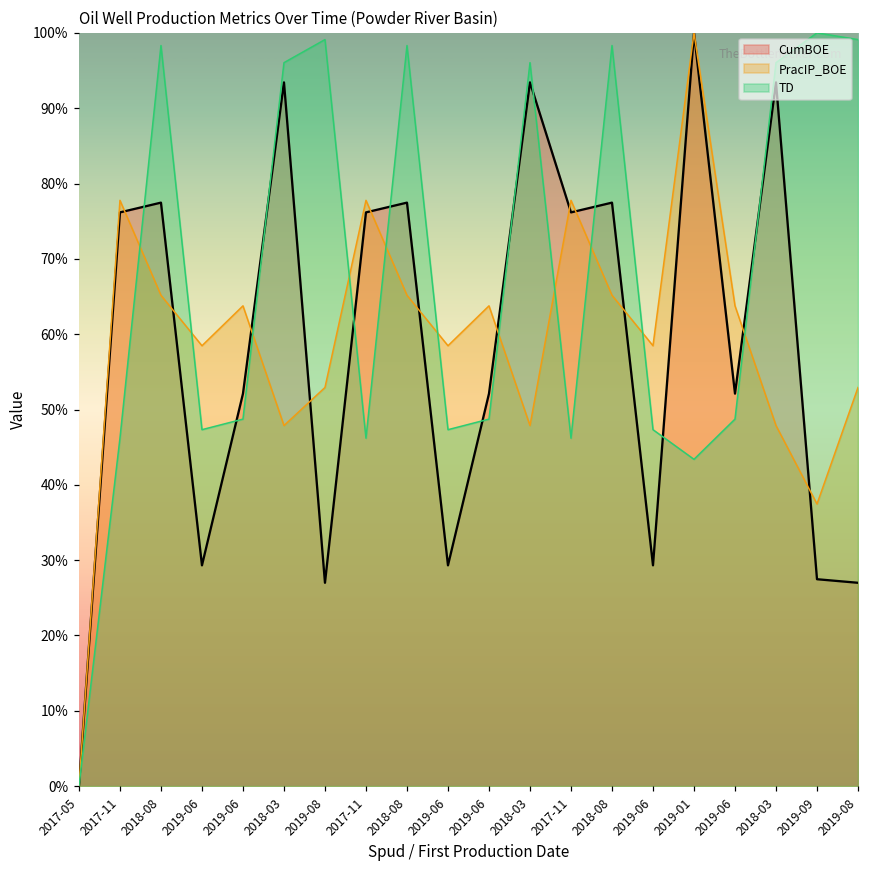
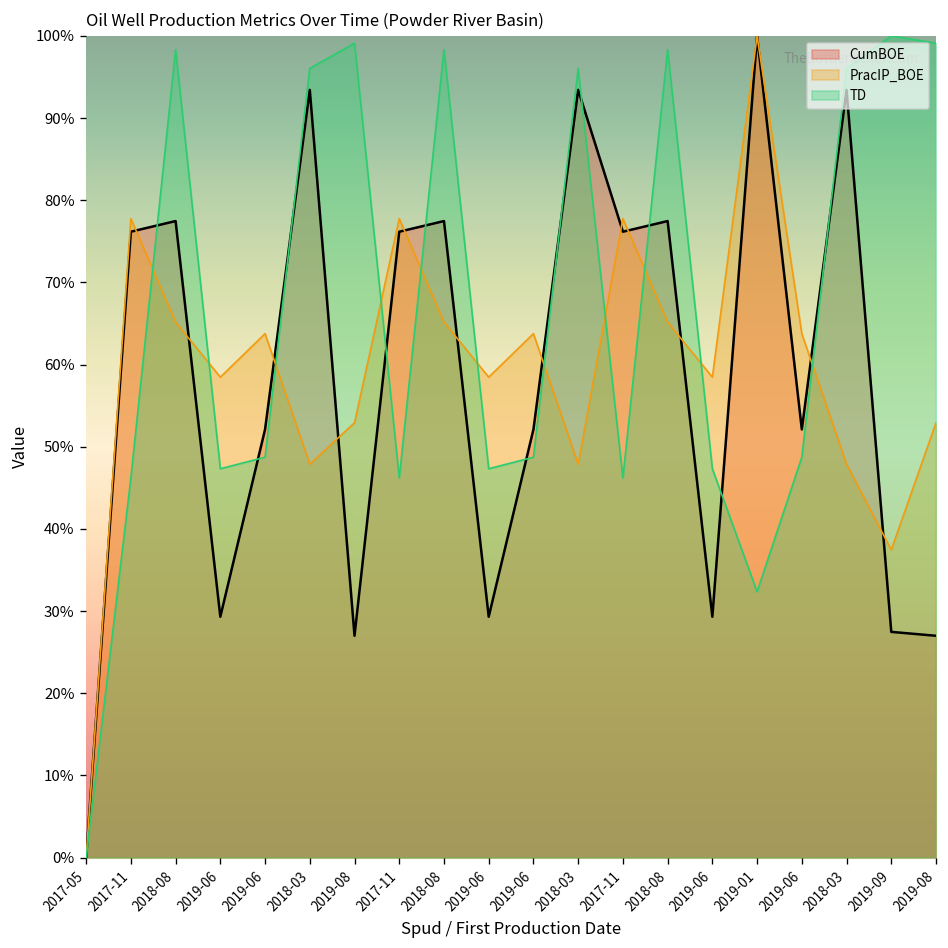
TD, 2019-01: 43% -> 32%
